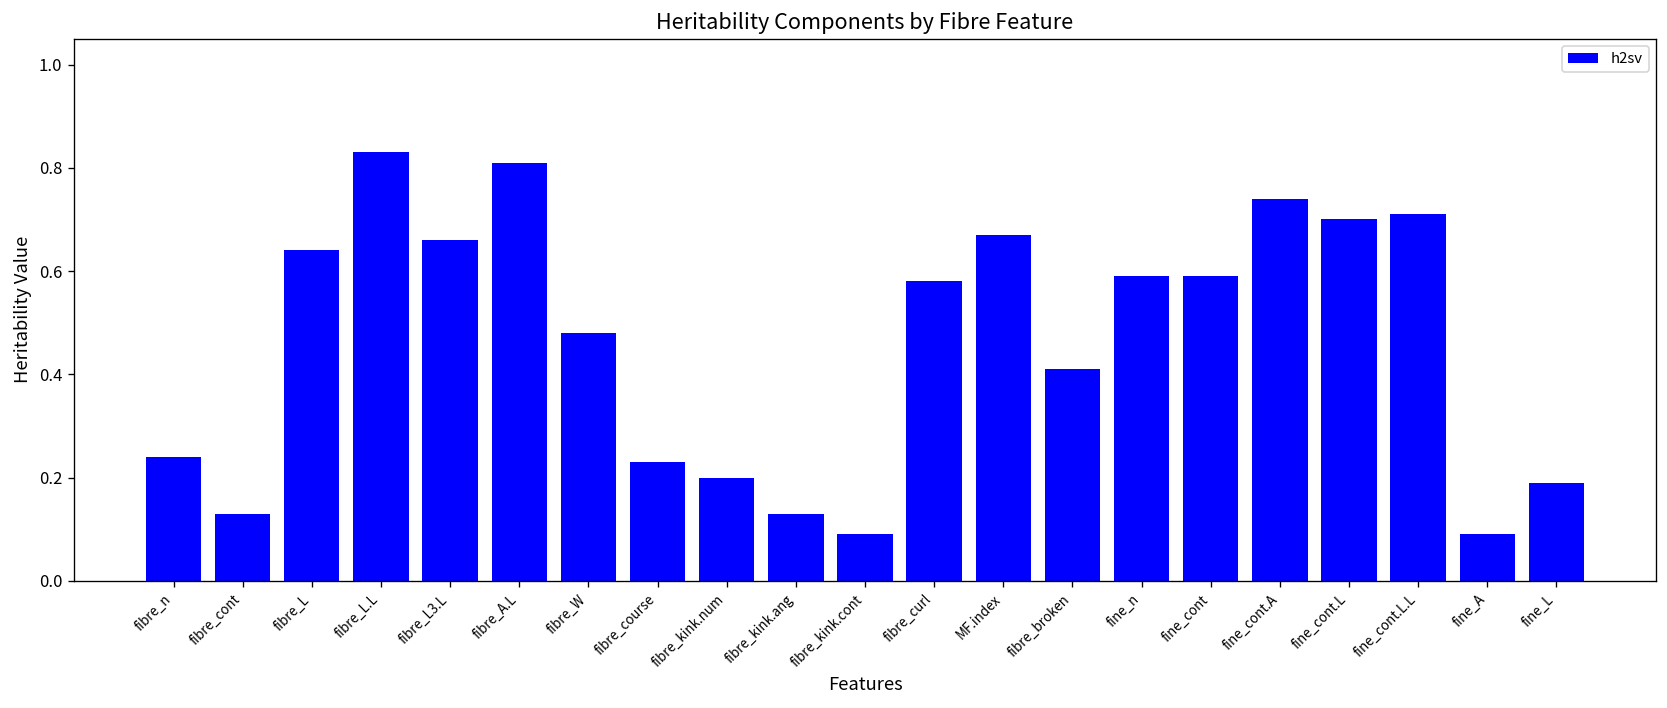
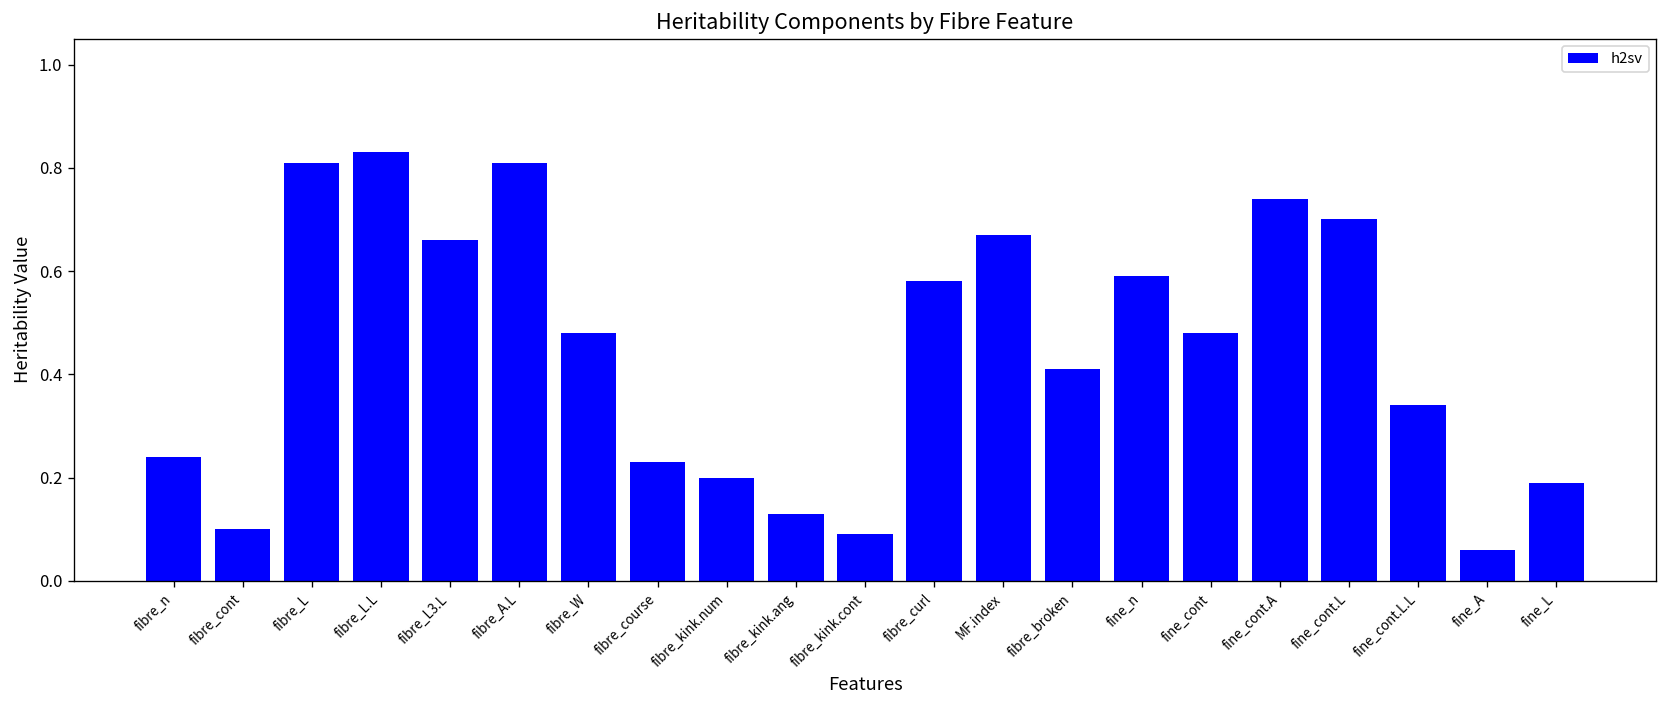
fibre_cont: 0.13 -> 0.10
fibre_L: 0.64 -> 0.81
fine_cont: 0.59 -> 0.48
fine_cont.L.L: 0.71 -> 0.34
fine_A: 0.09 -> 0.06
